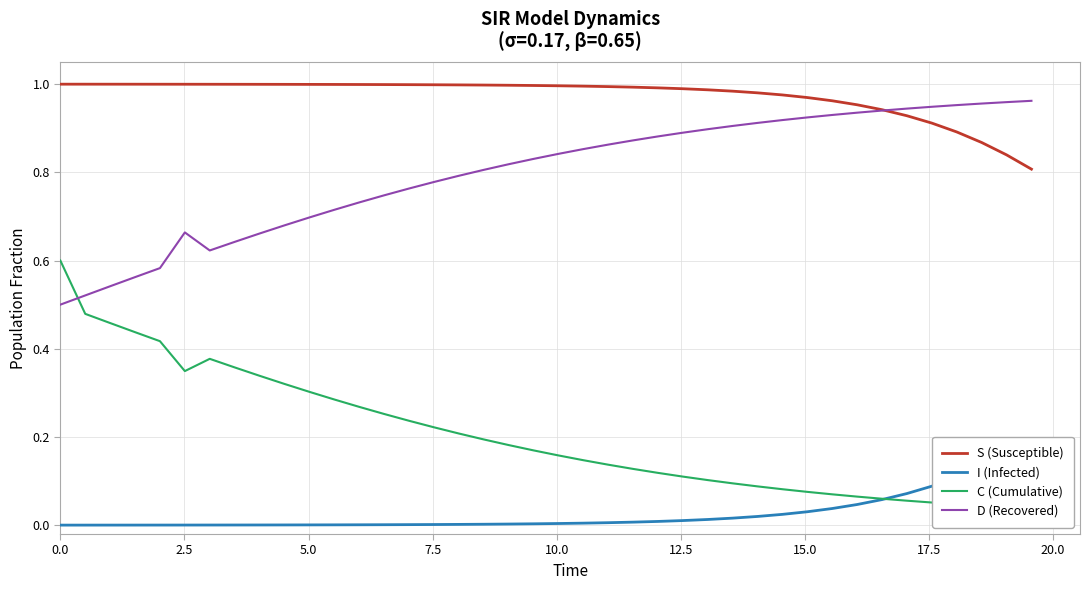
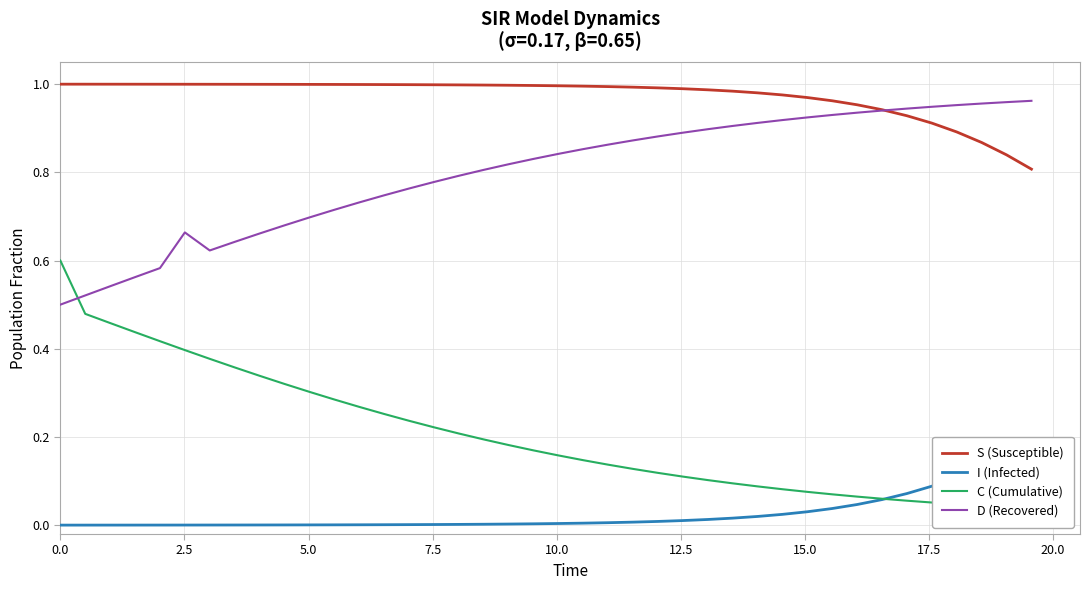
C (Cumulative), 2.5: 0.35 -> 0.40
